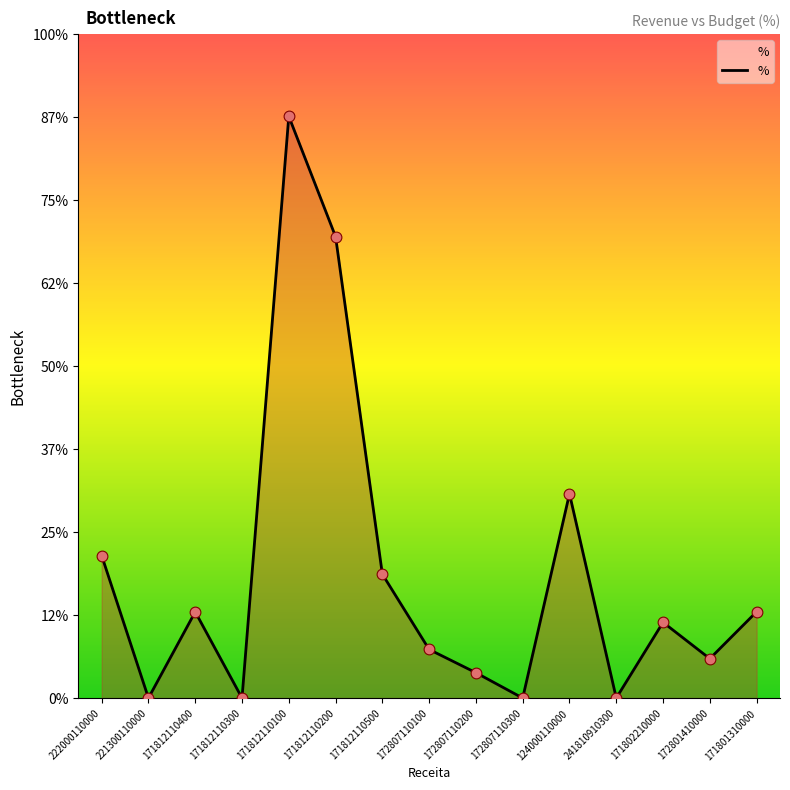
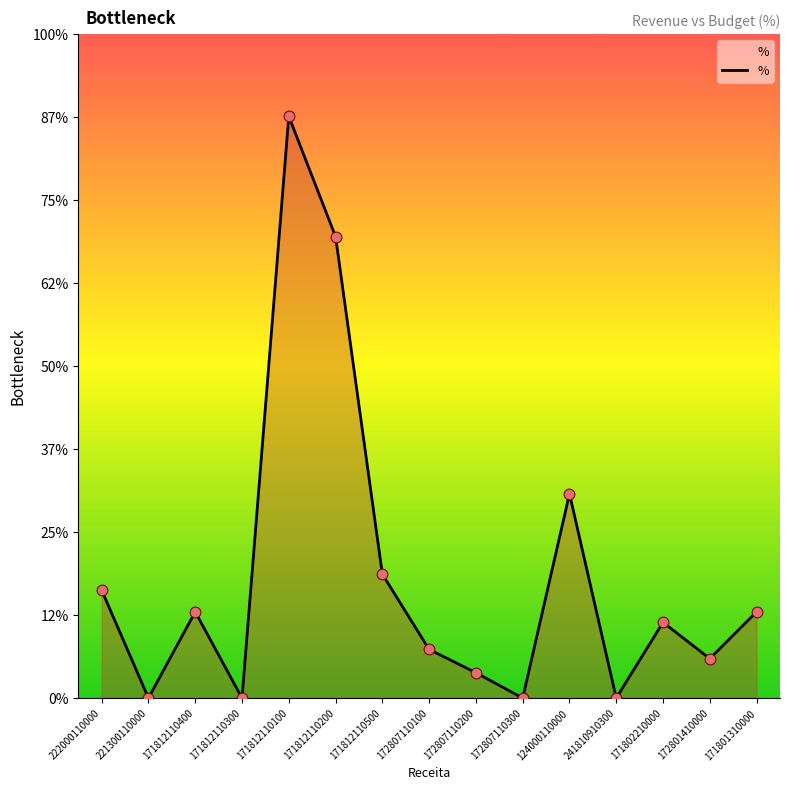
222000110000: 21% -> 16%
